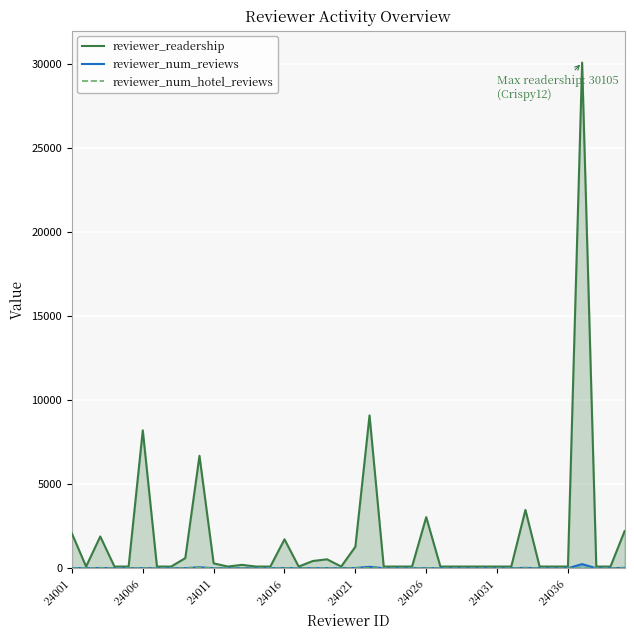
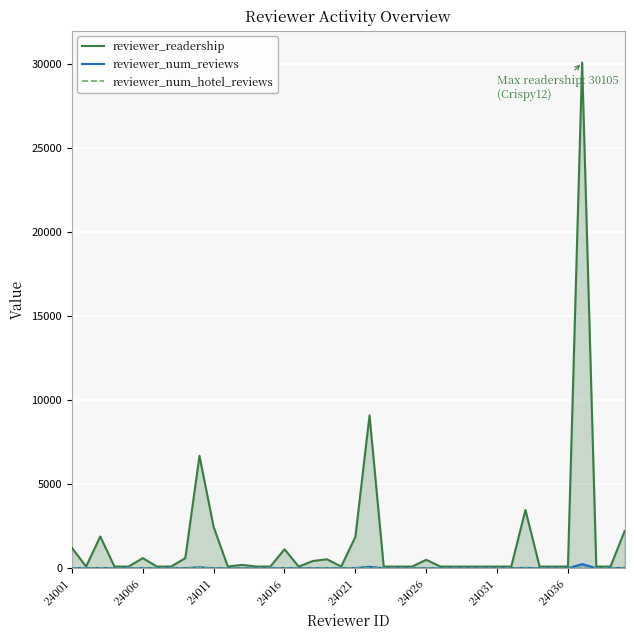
reviewer_readership, 24001: 2100 -> 1200
reviewer_readership, 24006: 8200 -> 600
reviewer_readership, 24011: 300 -> 2500
reviewer_readership, 24016: 1700 -> 1100
reviewer_readership, 24021: 1300 -> 1900
reviewer_readership, 24026: 3000 -> 500
